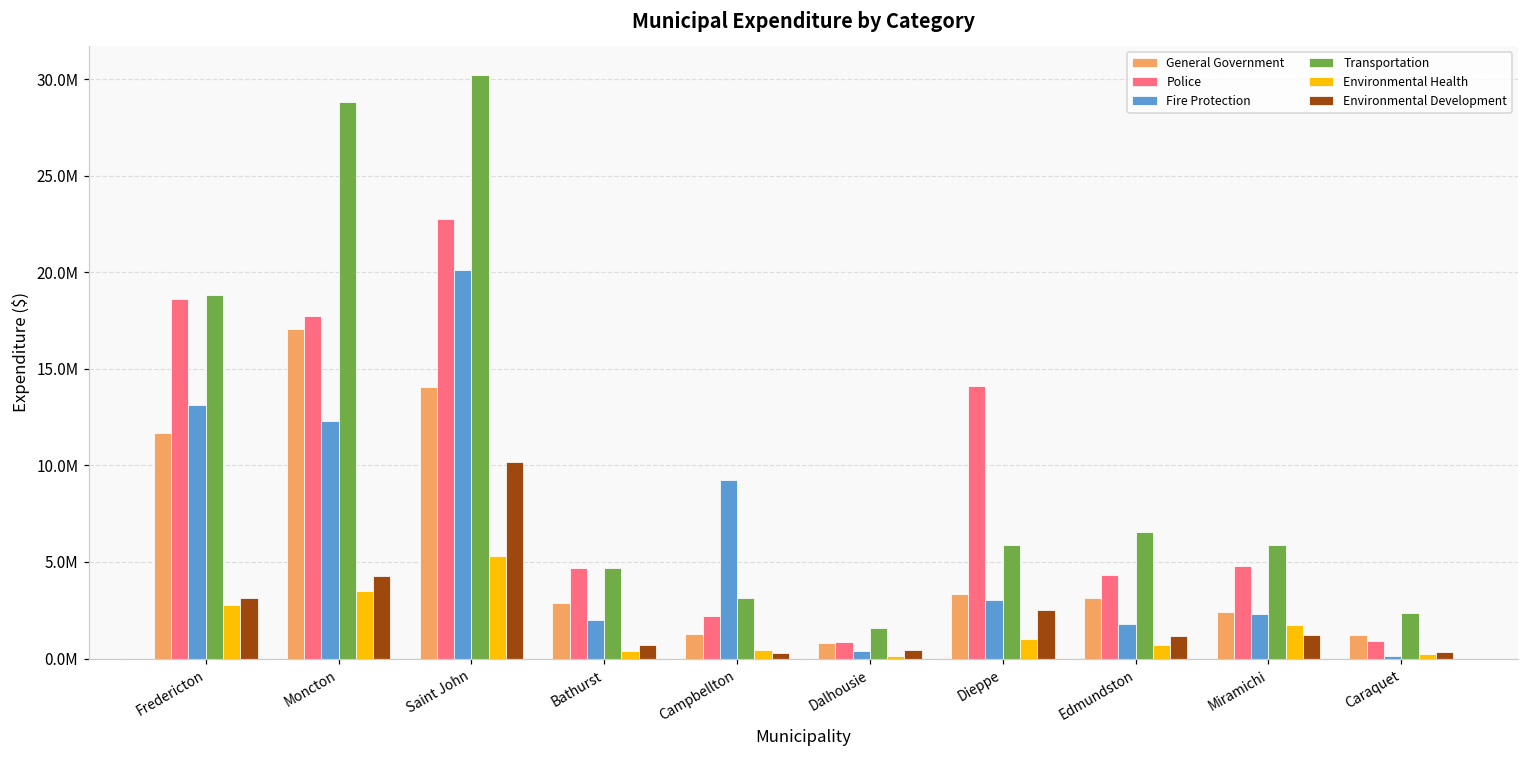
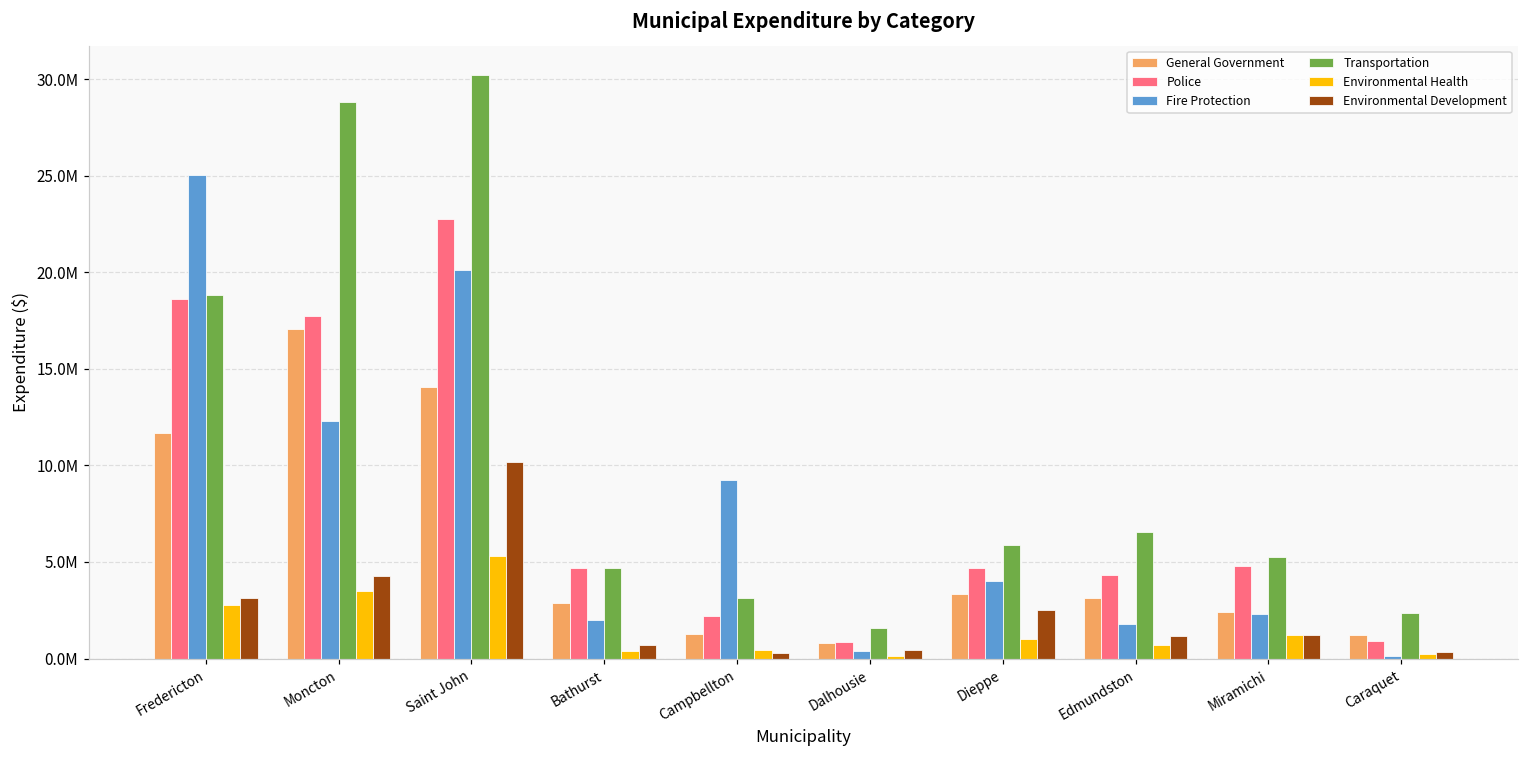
Fire Protection, Fredericton: 13100000 -> 25100000
Police, Dieppe: 14100000 -> 4700000
Fire Protection, Dieppe: 3000000 -> 4000000
Transportation, Miramichi: 5900000 -> 5300000
Environmental Health, Miramichi: 1700000 -> 1200000
